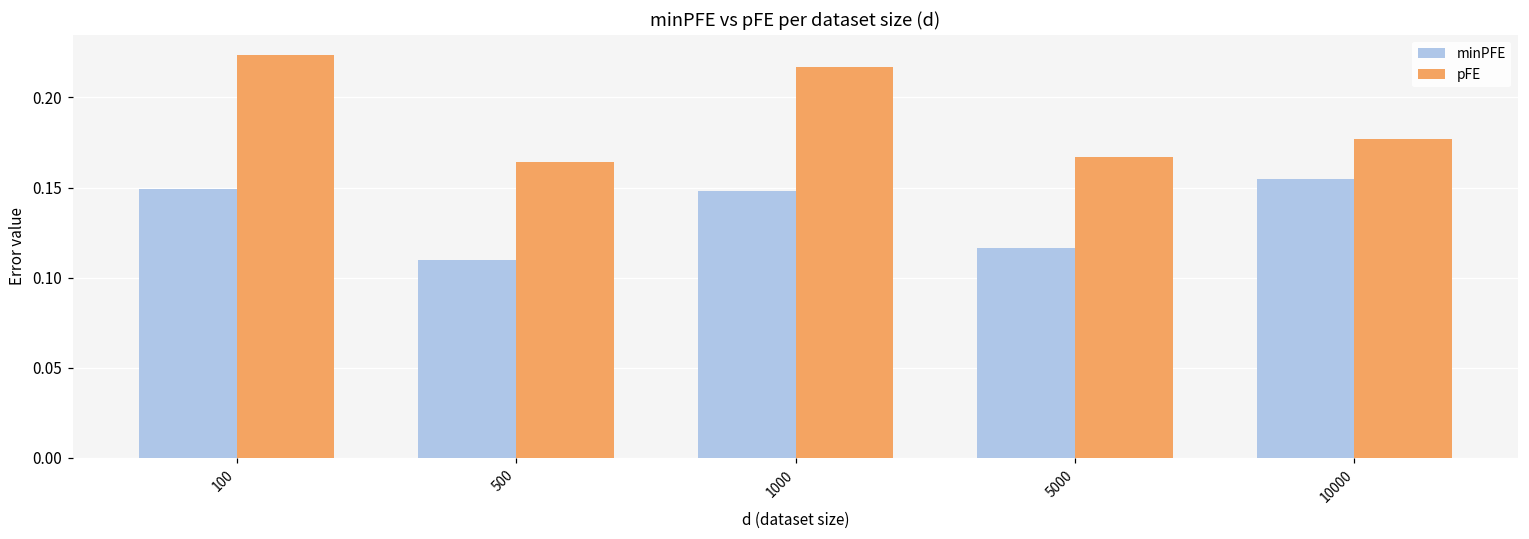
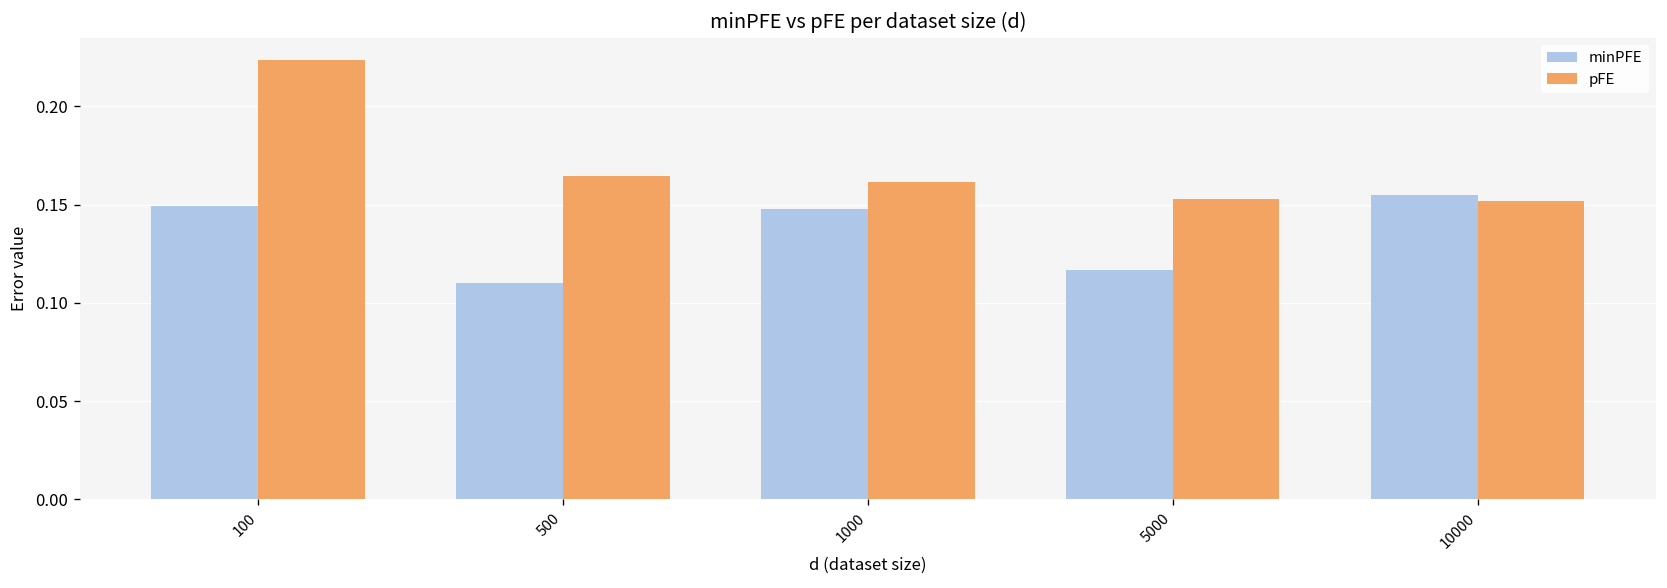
pFE, 1000: 0.217 -> 0.161
pFE, 5000: 0.167 -> 0.153
pFE, 10000: 0.177 -> 0.152
